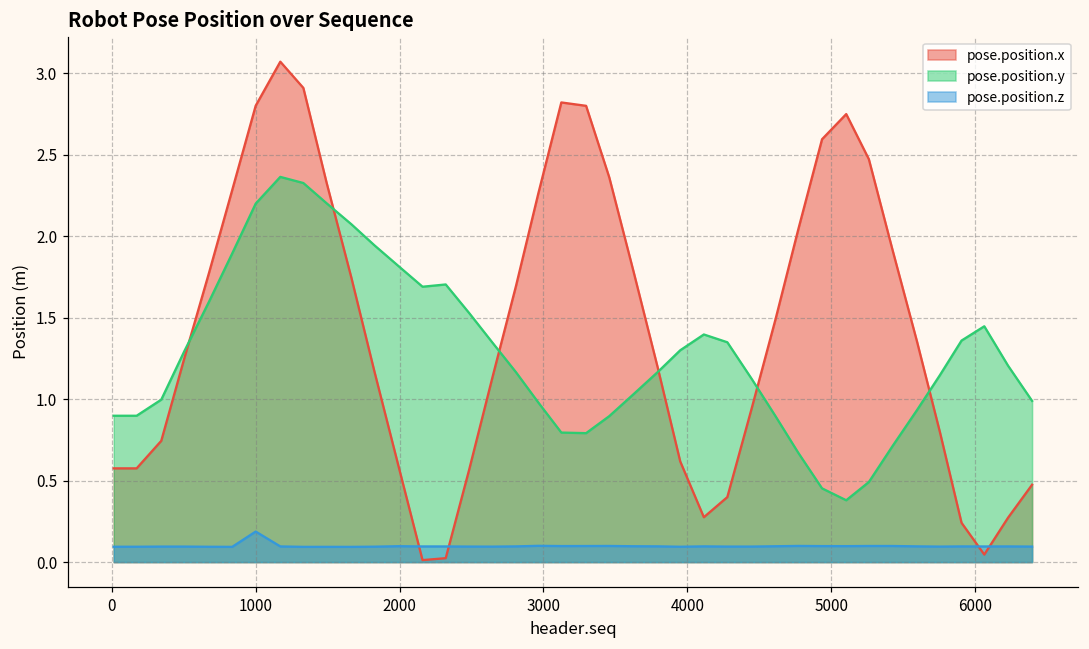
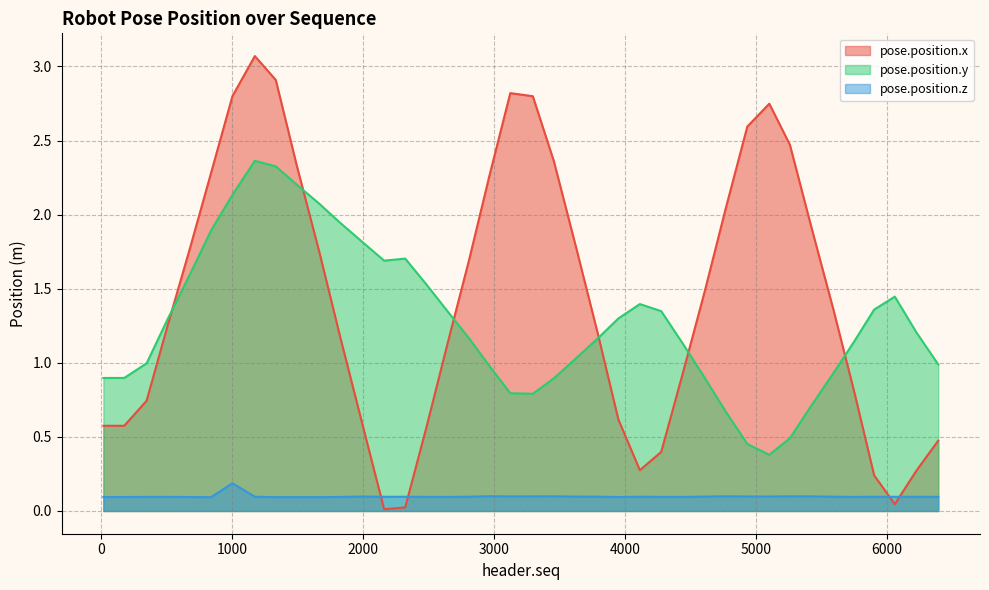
pose.position.y, 1000: 2.20 -> 2.13
